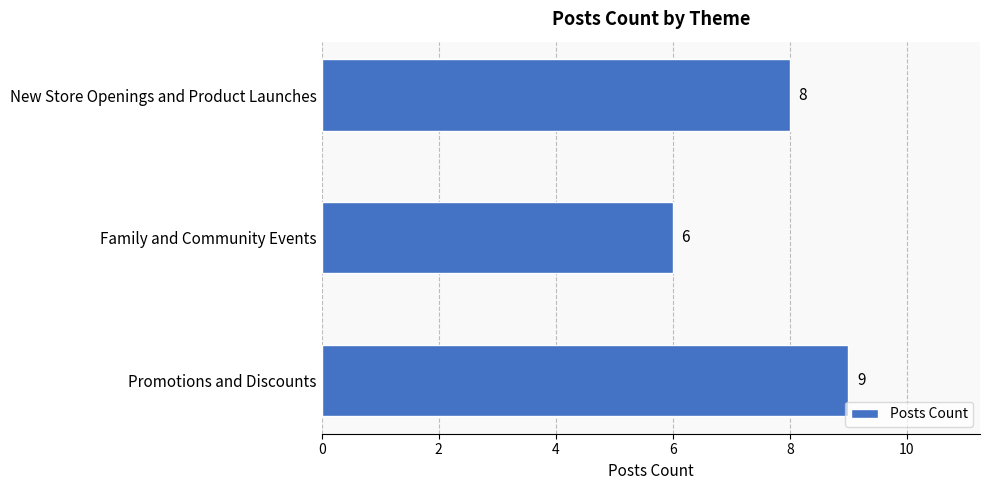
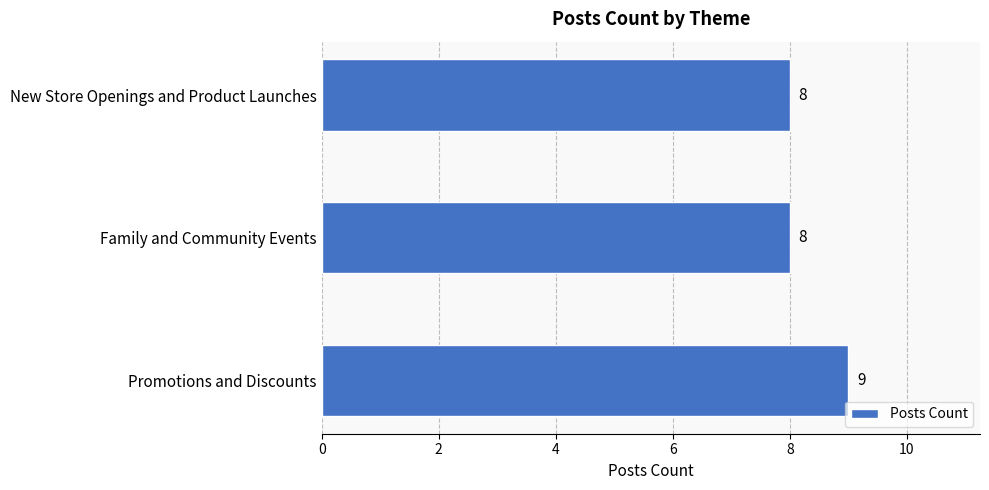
Family and Community Events: 6 -> 8
